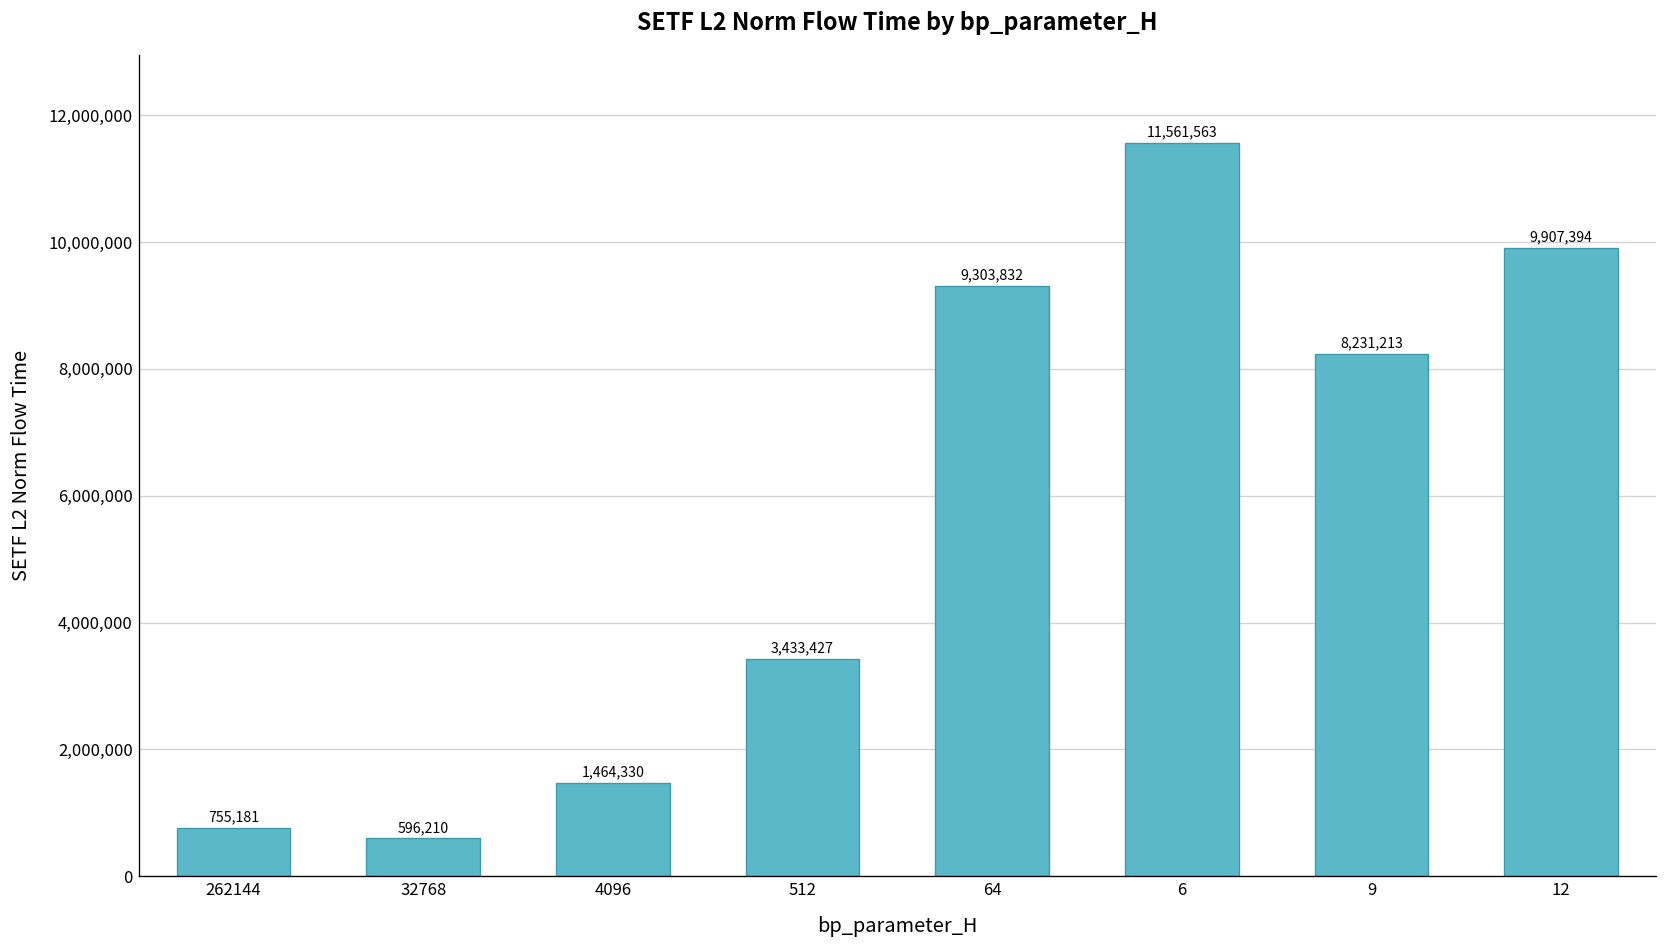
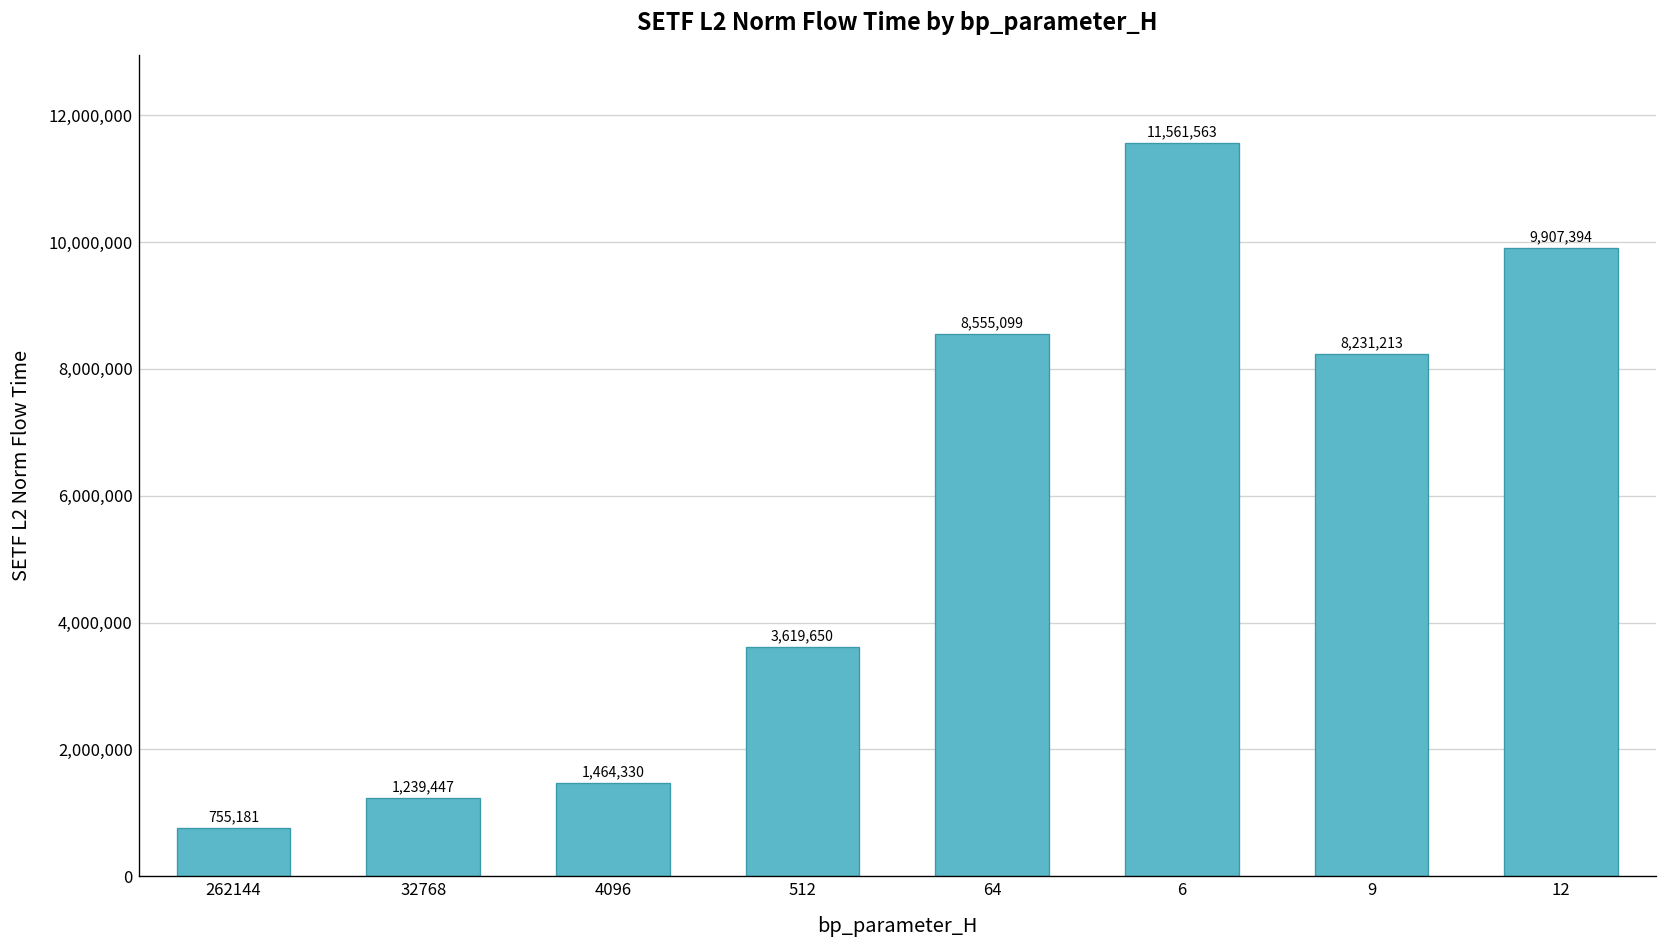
32768: 596,210 -> 1,239,447
512: 3,433,427 -> 3,619,650
64: 9,303,832 -> 8,555,099
